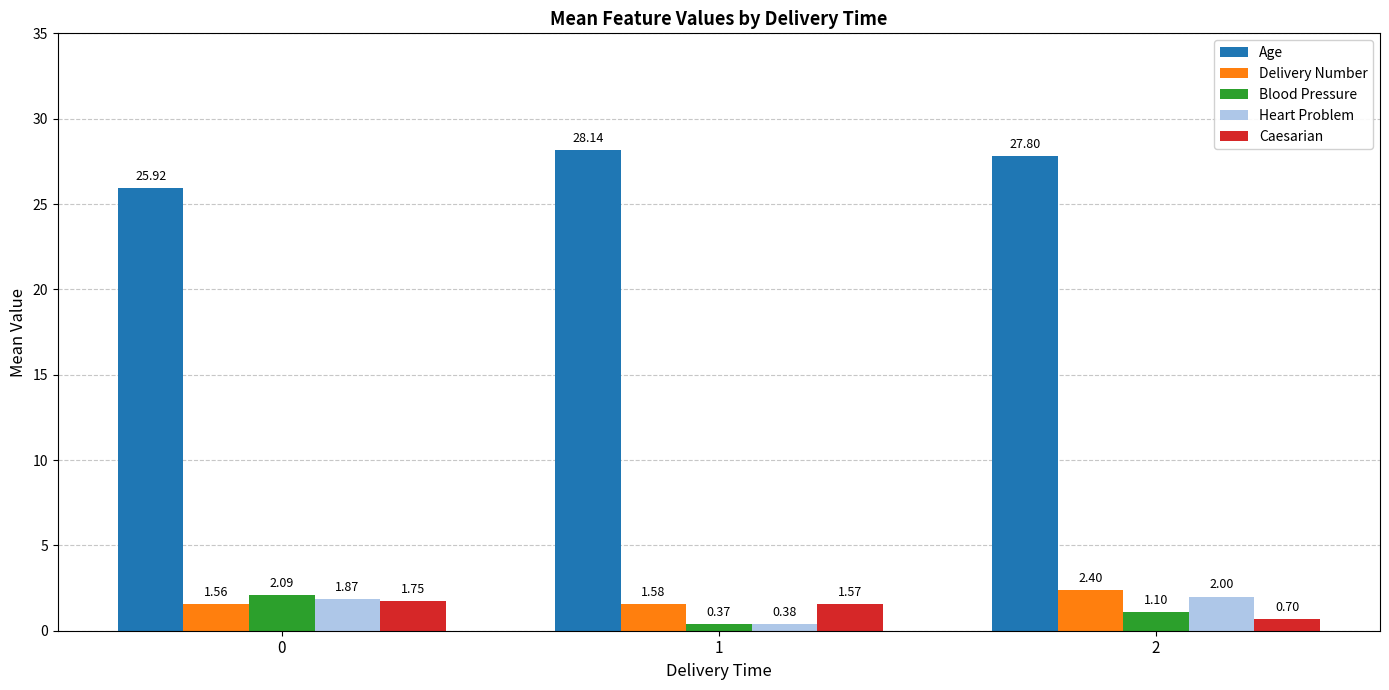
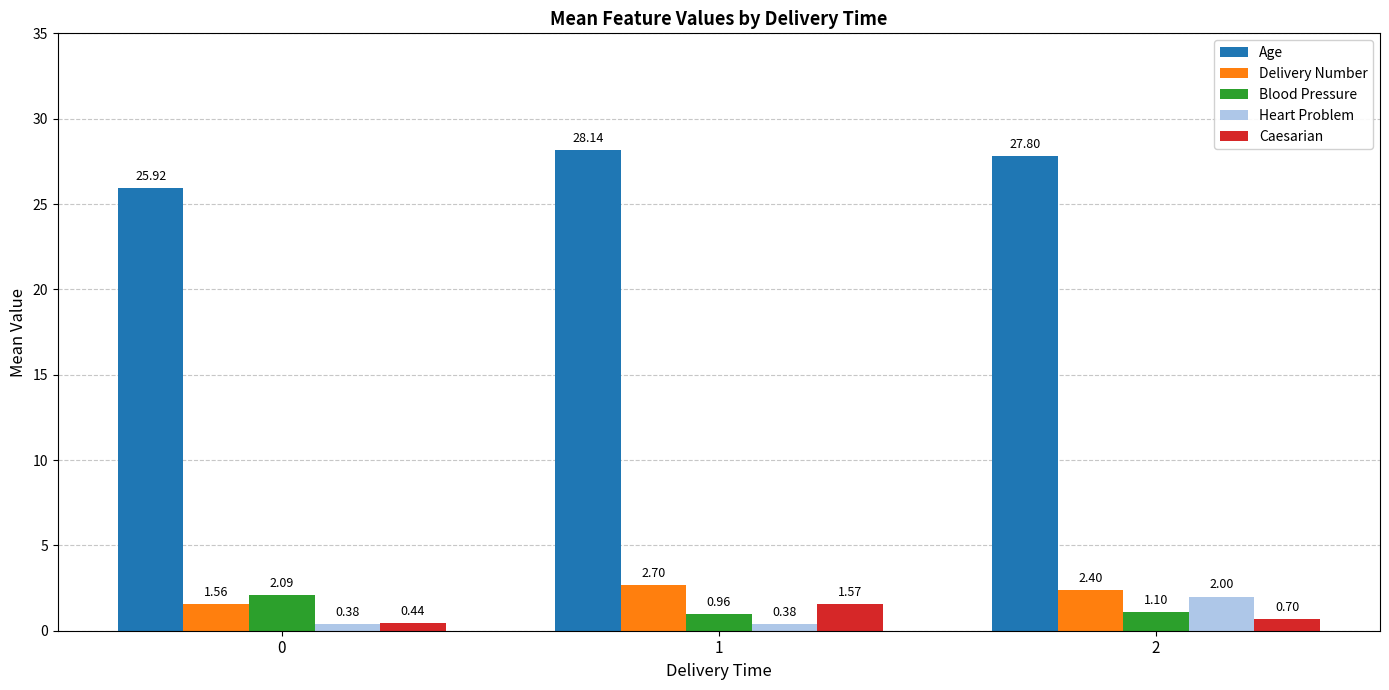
Heart Problem, 0: 1.87 -> 0.38
Caesarian, 0: 1.75 -> 0.44
Delivery Number, 1: 1.58 -> 2.70
Blood Pressure, 1: 0.37 -> 0.96
